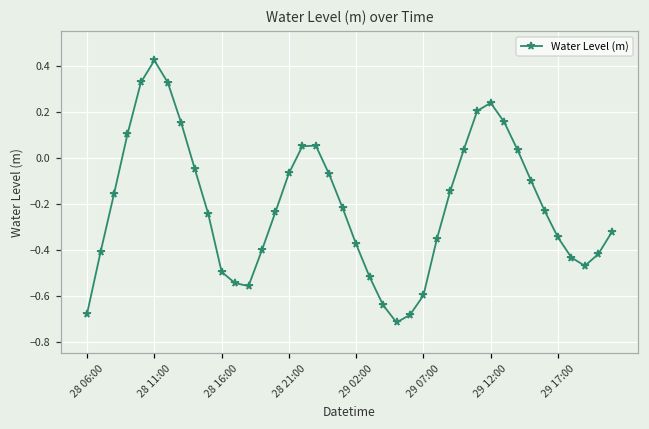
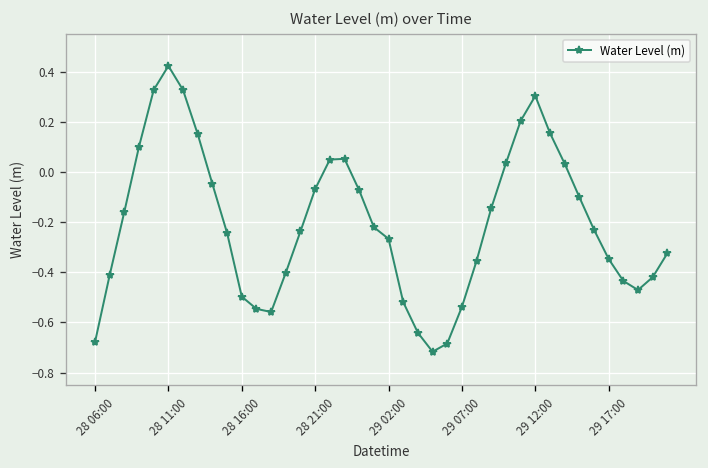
29 02:00: -0.38 -> -0.27
29 07:00: -0.60 -> -0.54
29 12:00: 0.24 -> 0.30
